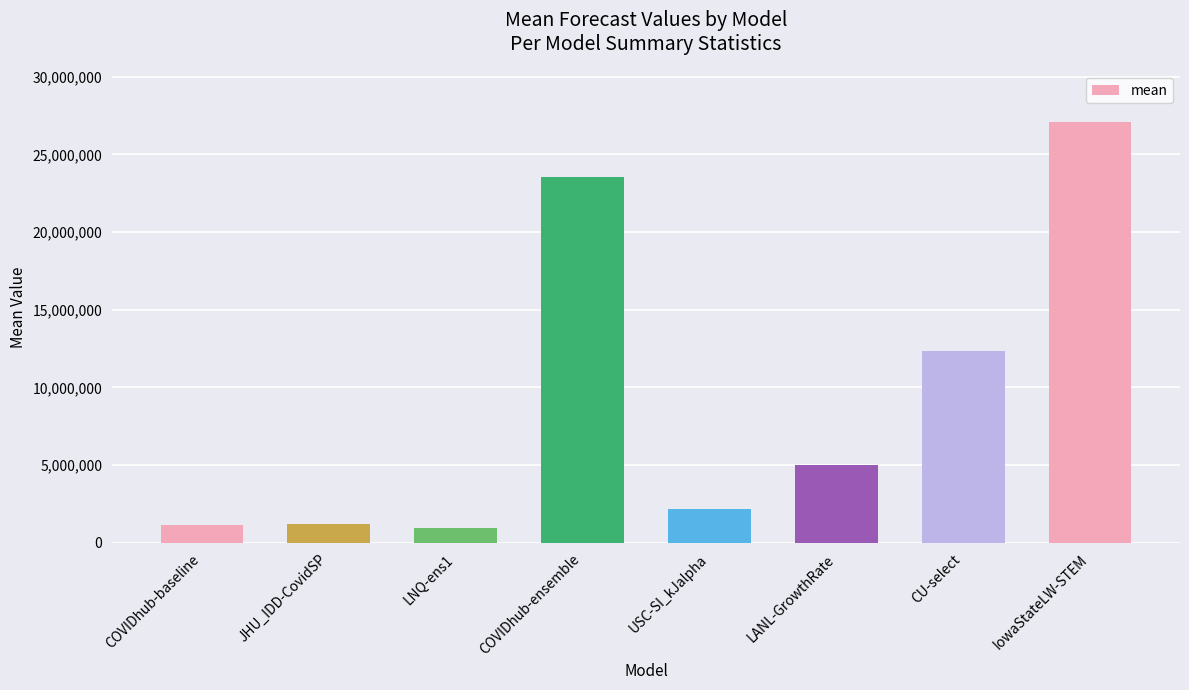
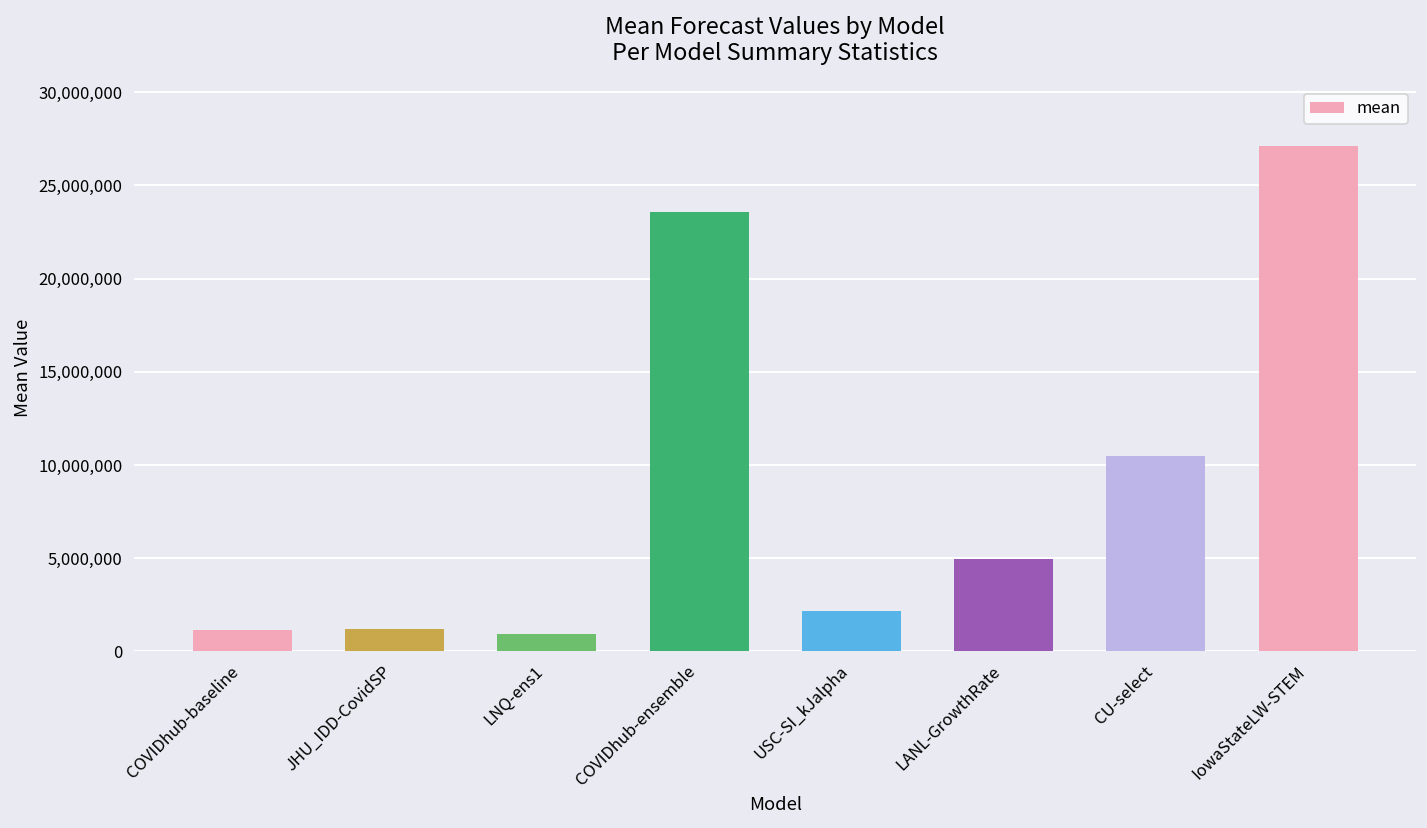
CU-select: 12,300,000 -> 10,500,000
